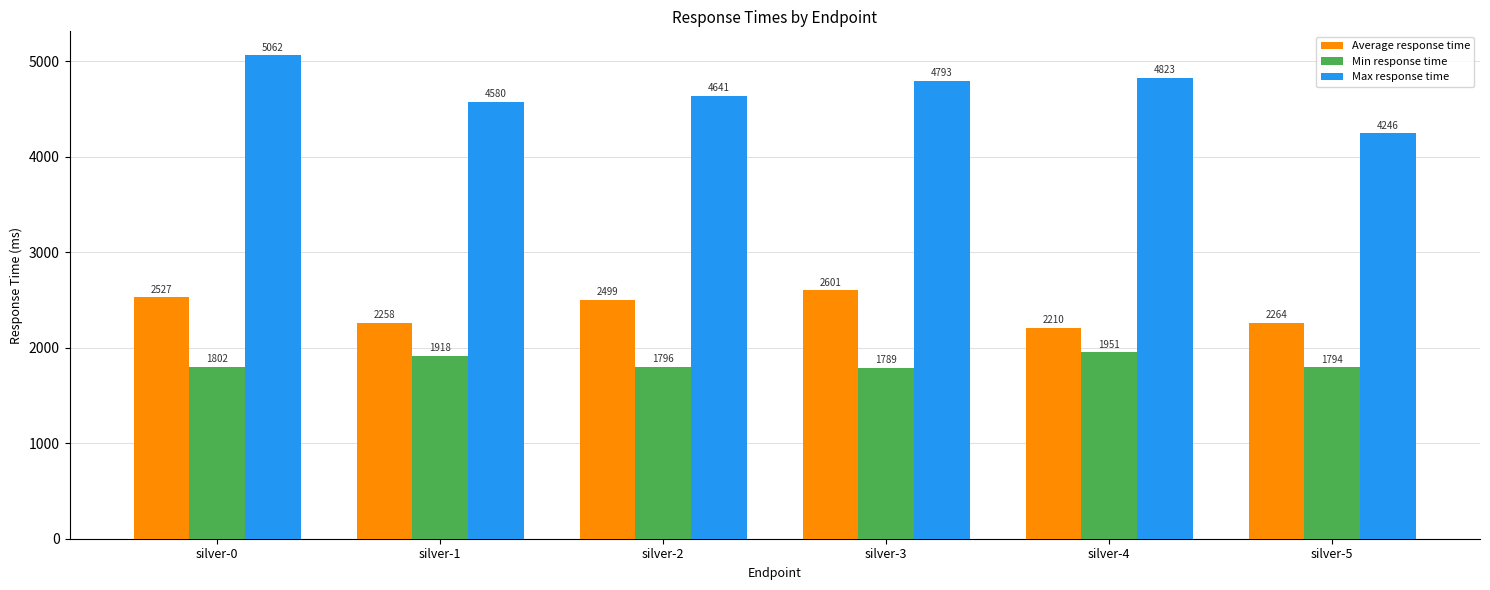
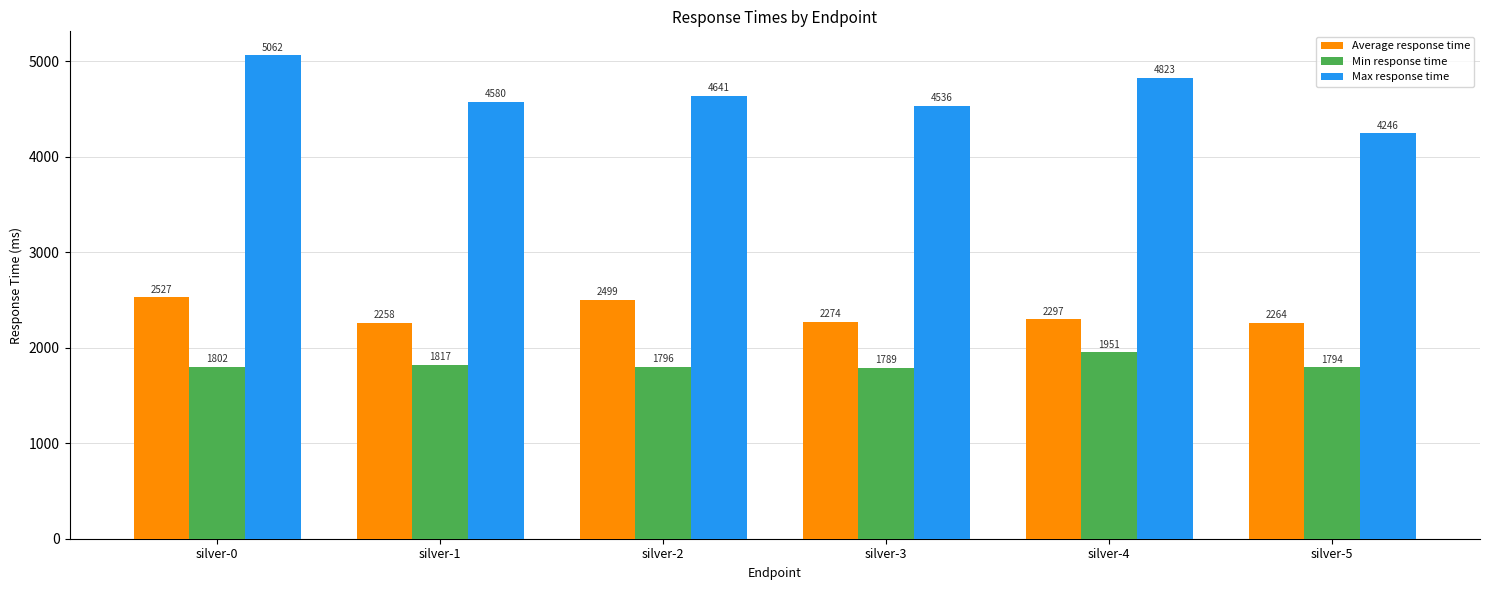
Min response time, silver-1: 1918 -> 1817
Average response time, silver-3: 2601 -> 2274
Max response time, silver-3: 4793 -> 4536
Average response time, silver-4: 2210 -> 2297
